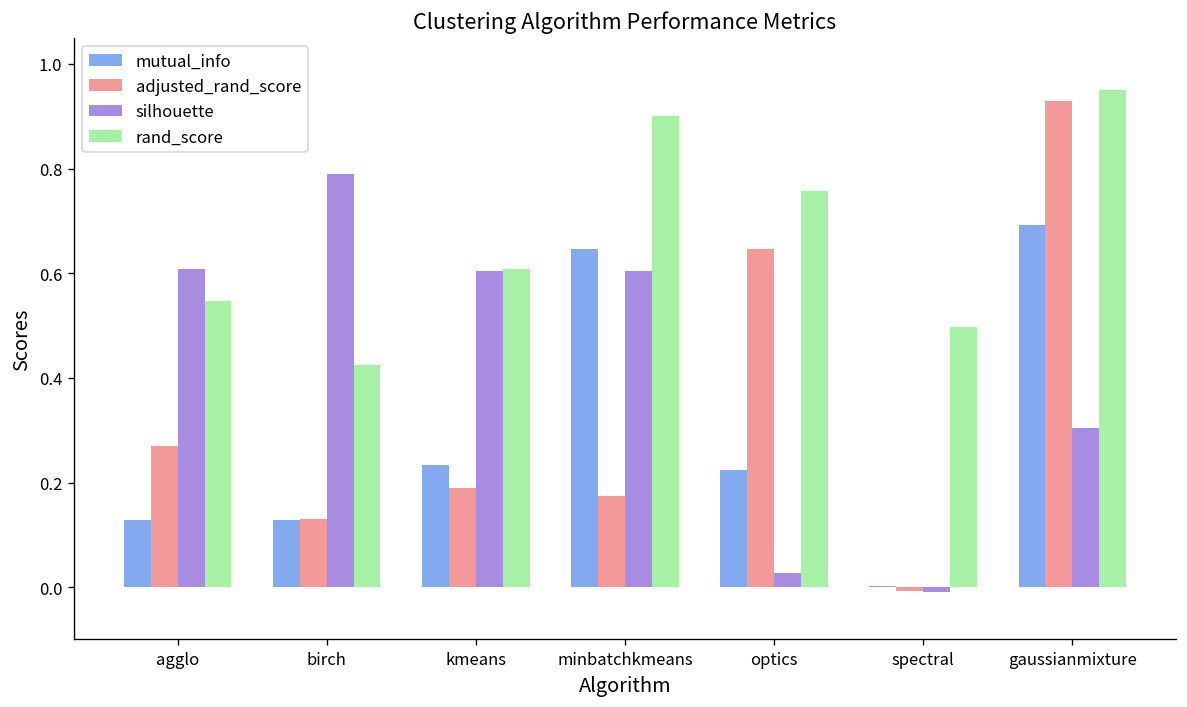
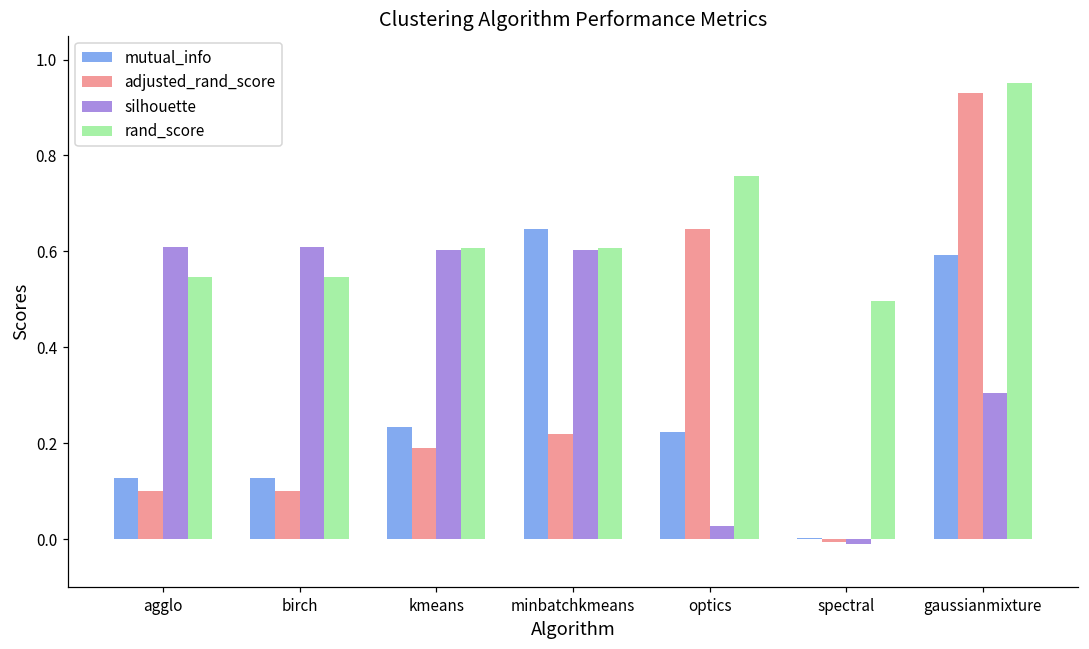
adjusted_rand_score, agglo: 0.27 -> 0.10
adjusted_rand_score, birch: 0.13 -> 0.10
silhouette, birch: 0.79 -> 0.61
rand_score, birch: 0.42 -> 0.55
adjusted_rand_score, minbatchkmeans: 0.17 -> 0.22
rand_score, minbatchkmeans: 0.90 -> 0.61
mutual_info, gaussianmixture: 0.69 -> 0.59
